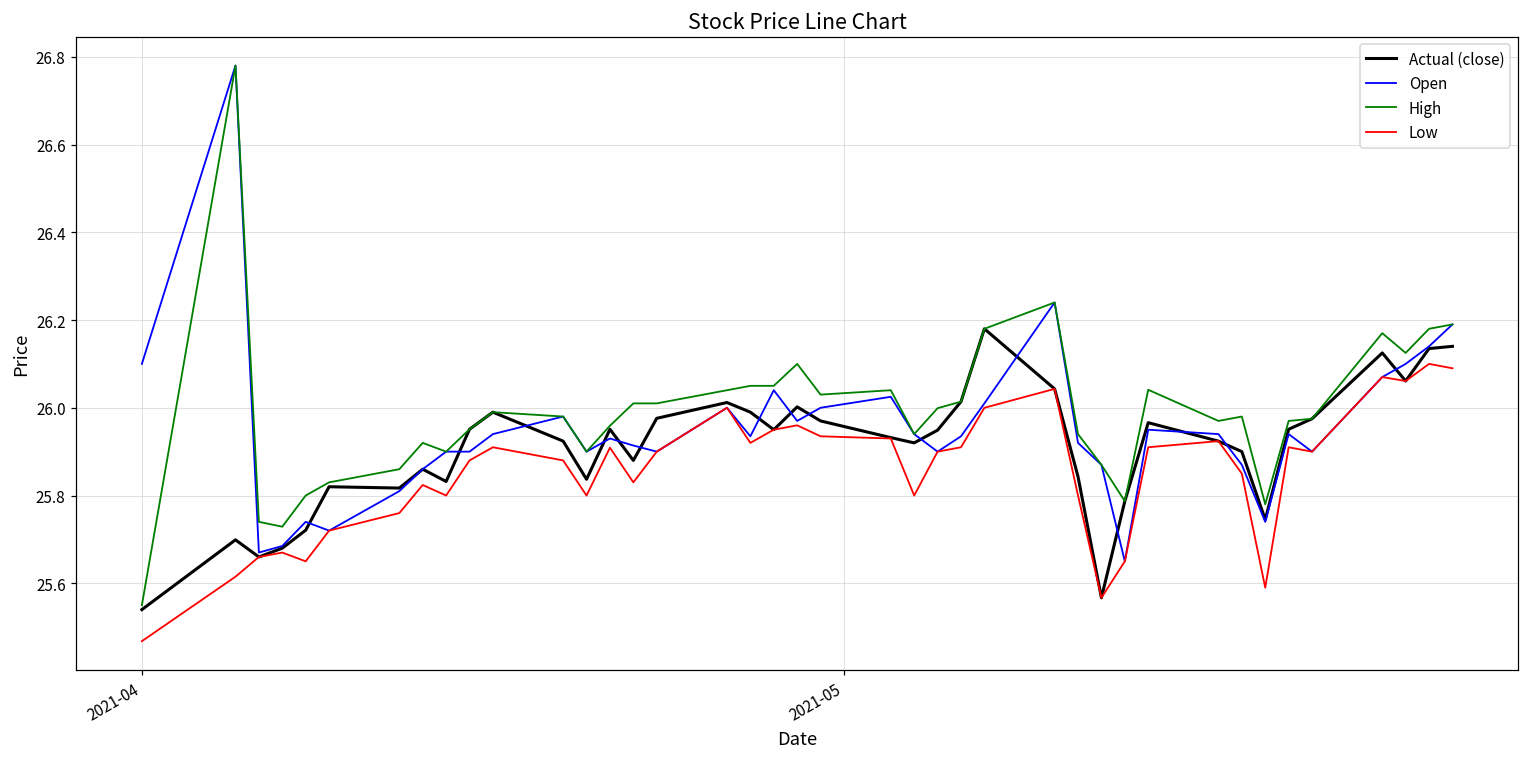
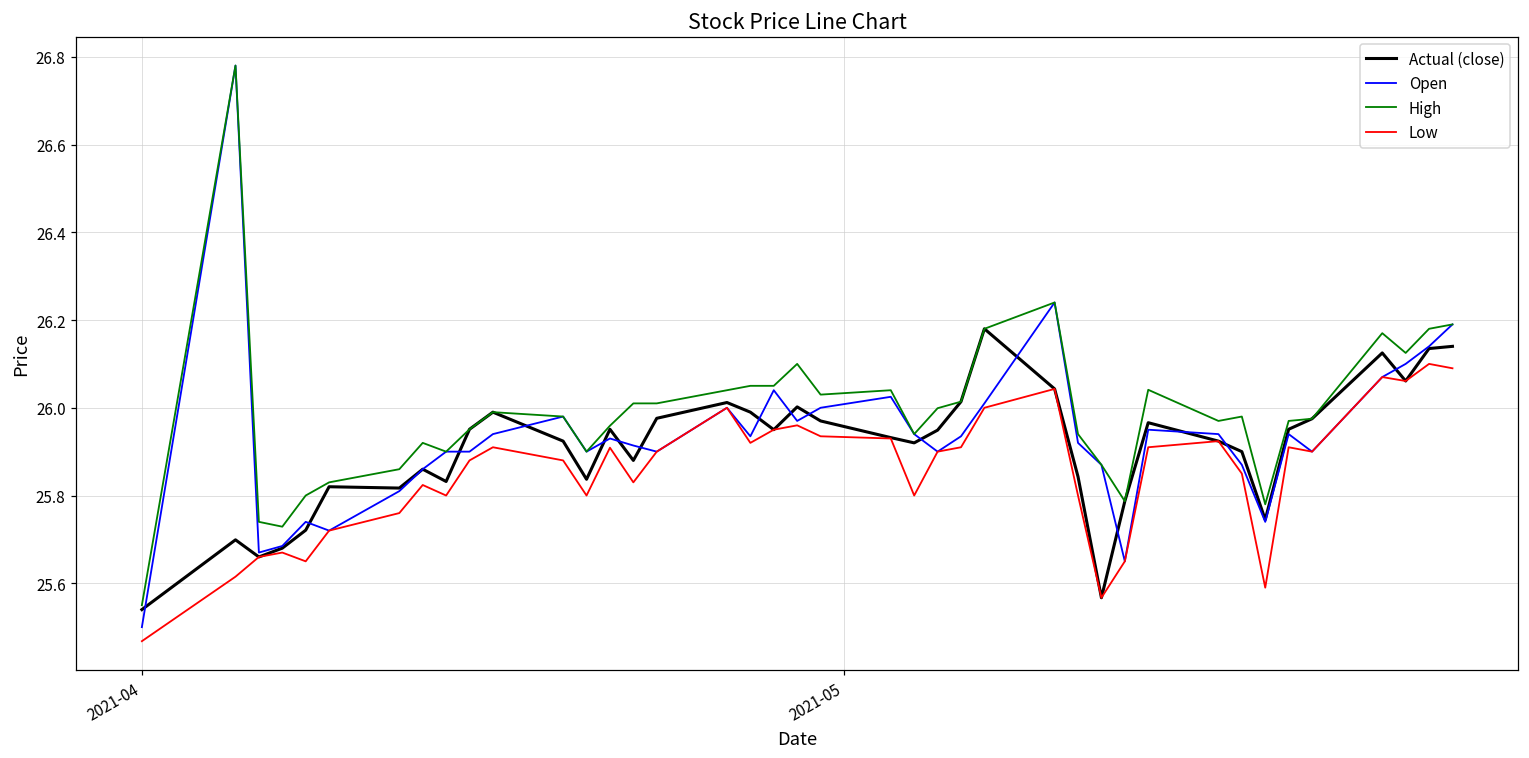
Open, 2021-04: 26.1 -> 25.5
